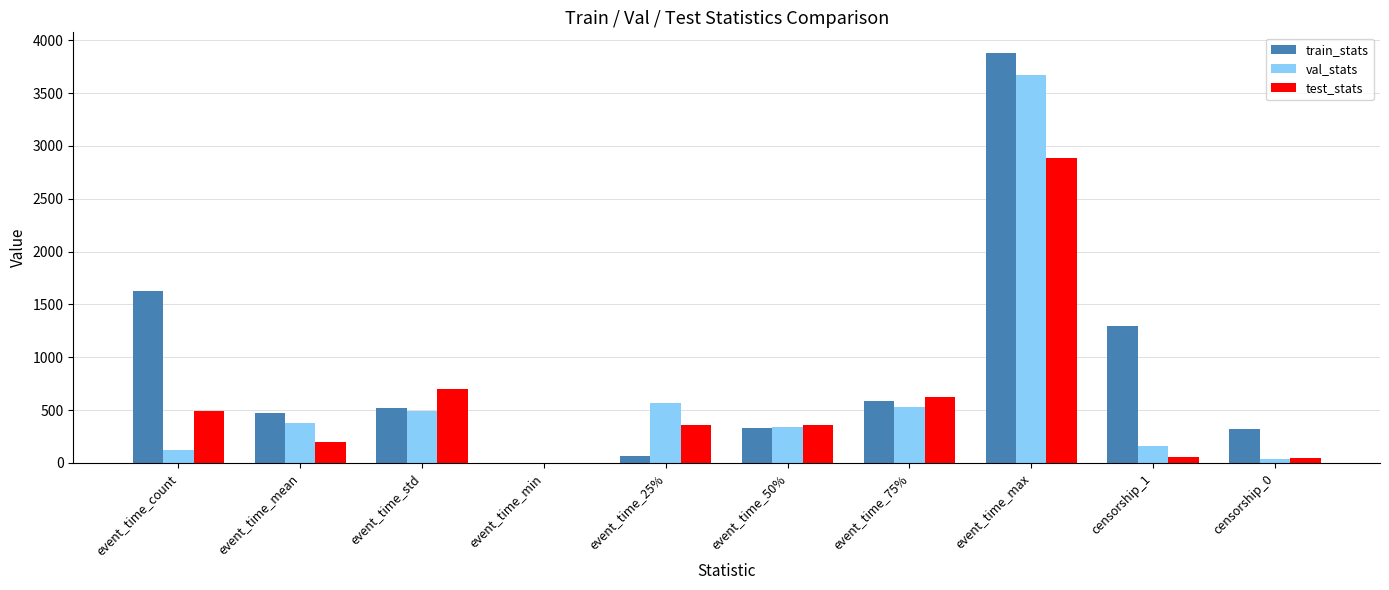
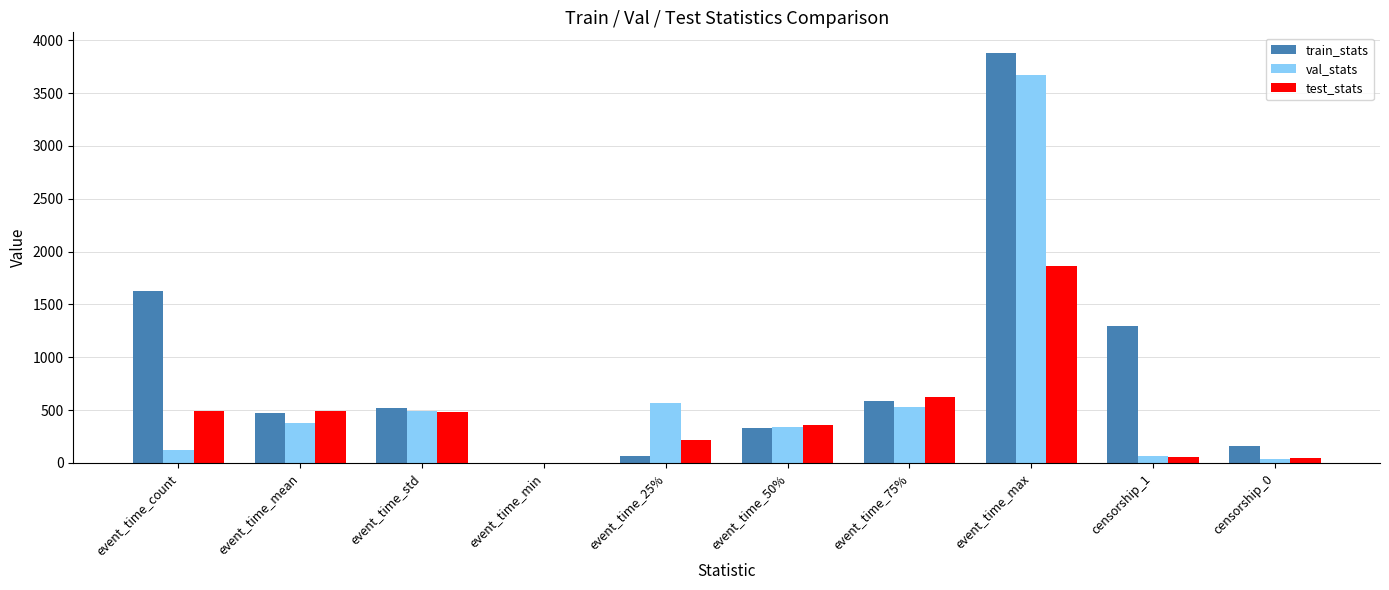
test_stats, event_time_mean: 200 -> 490
test_stats, event_time_std: 700 -> 480
test_stats, event_time_25%: 360 -> 210
test_stats, event_time_max: 2880 -> 1860
val_stats, censorship_1: 160 -> 70
train_stats, censorship_0: 320 -> 160
